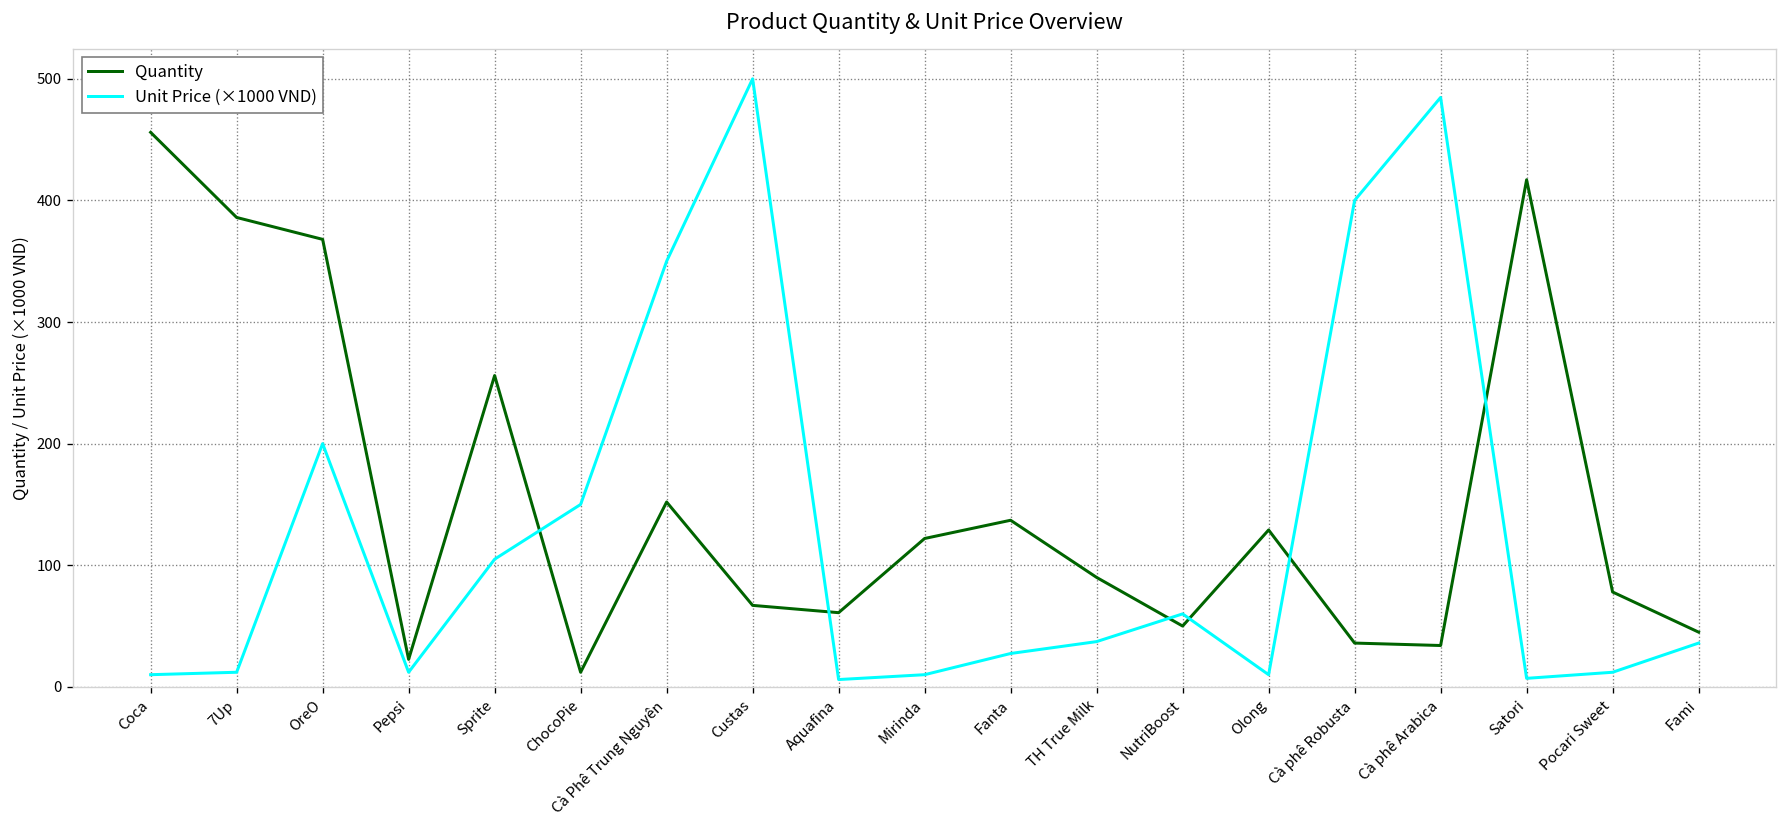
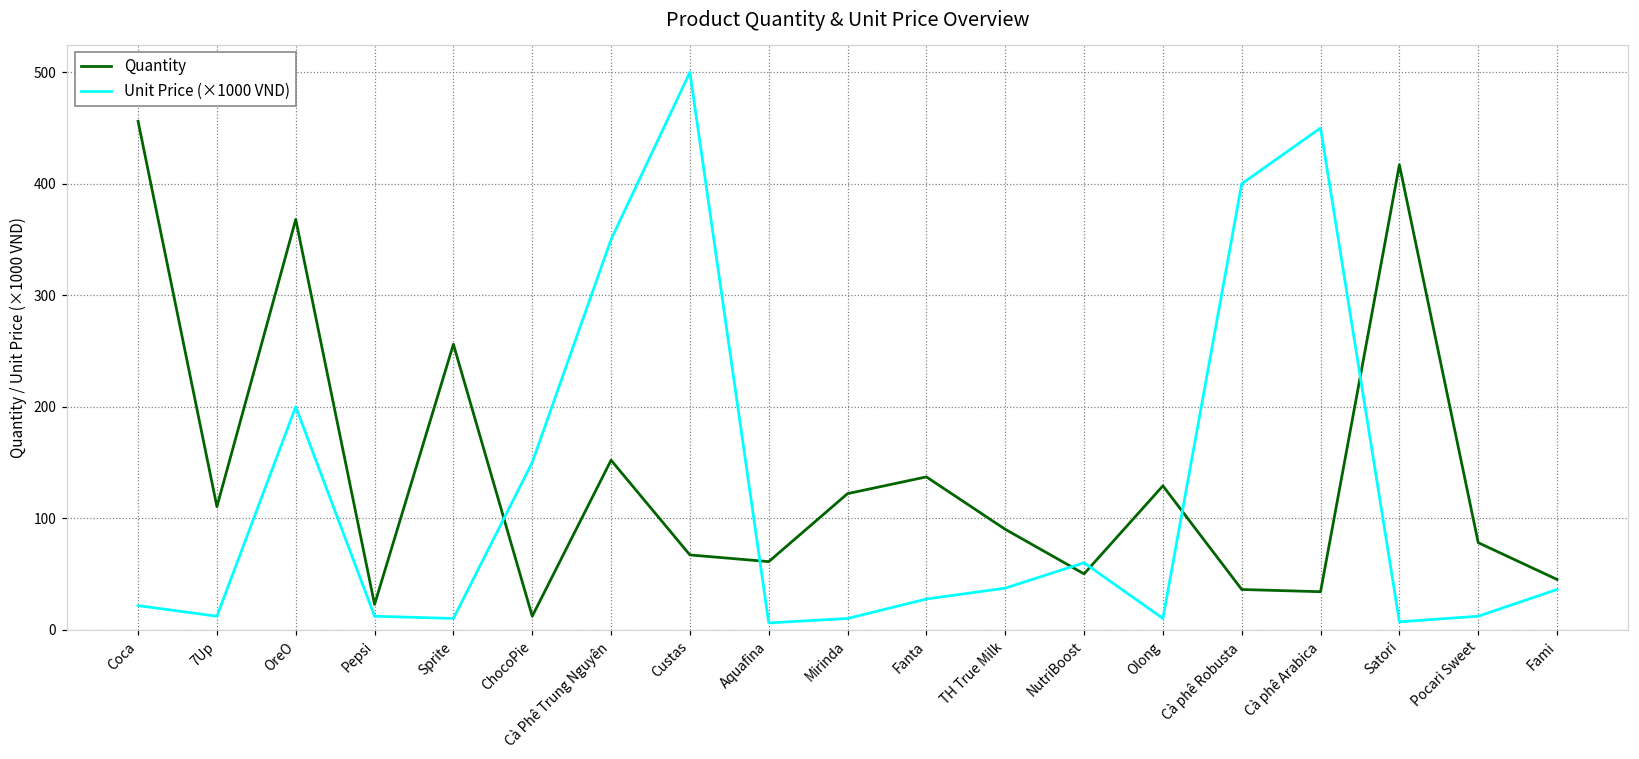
Unit Price (×1000 VND), Coca: 10 -> 22
Quantity, 7Up: 386 -> 110
Unit Price (×1000 VND), Sprite: 105 -> 10
Unit Price (×1000 VND), Cà phê Arabica: 485 -> 450
